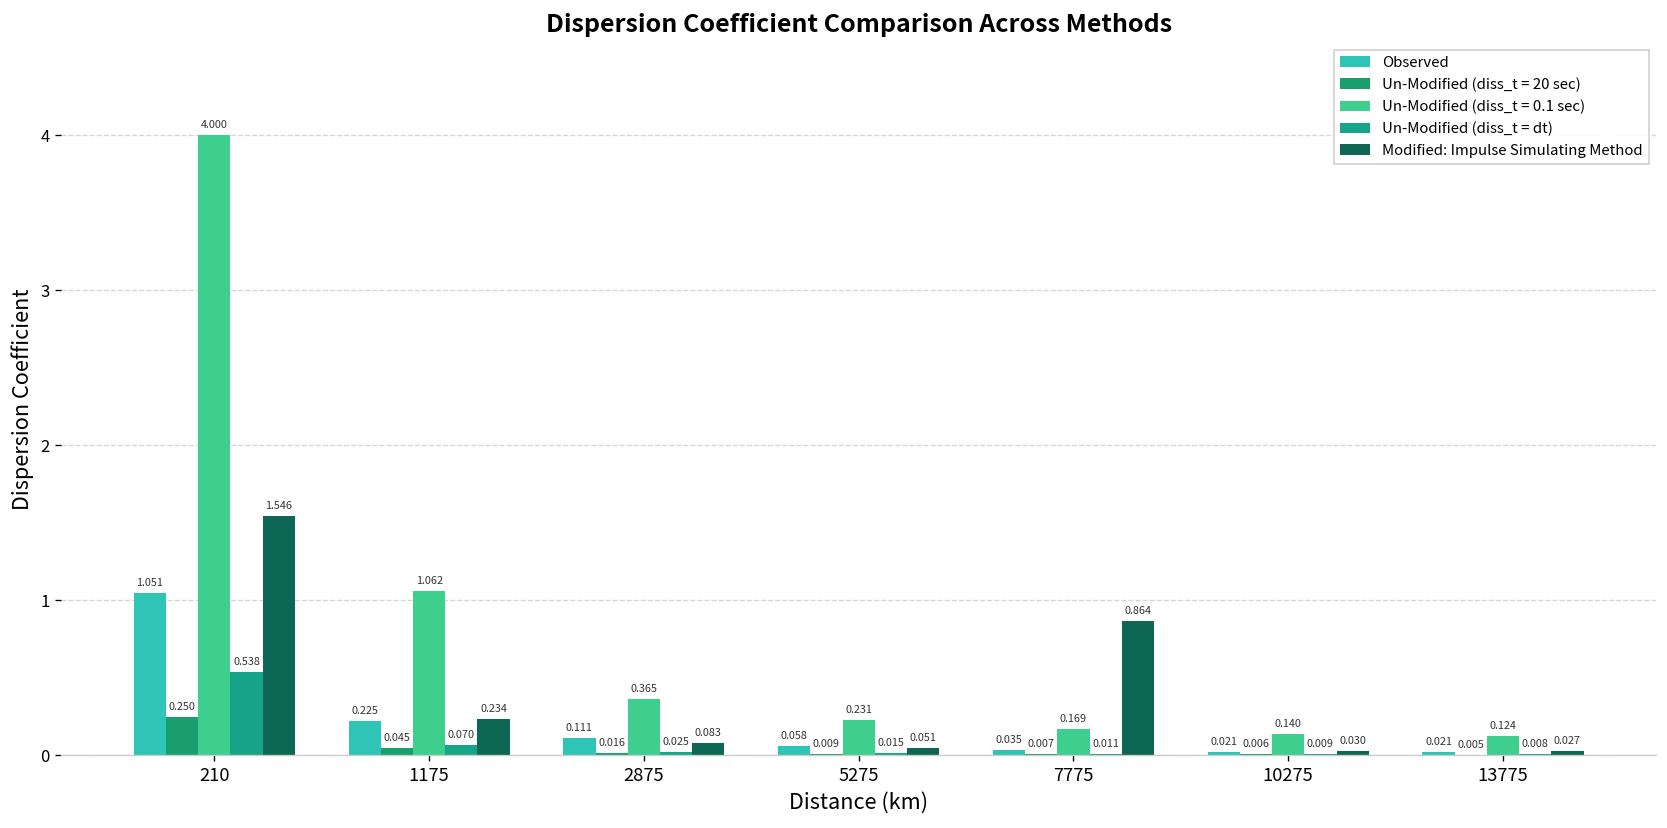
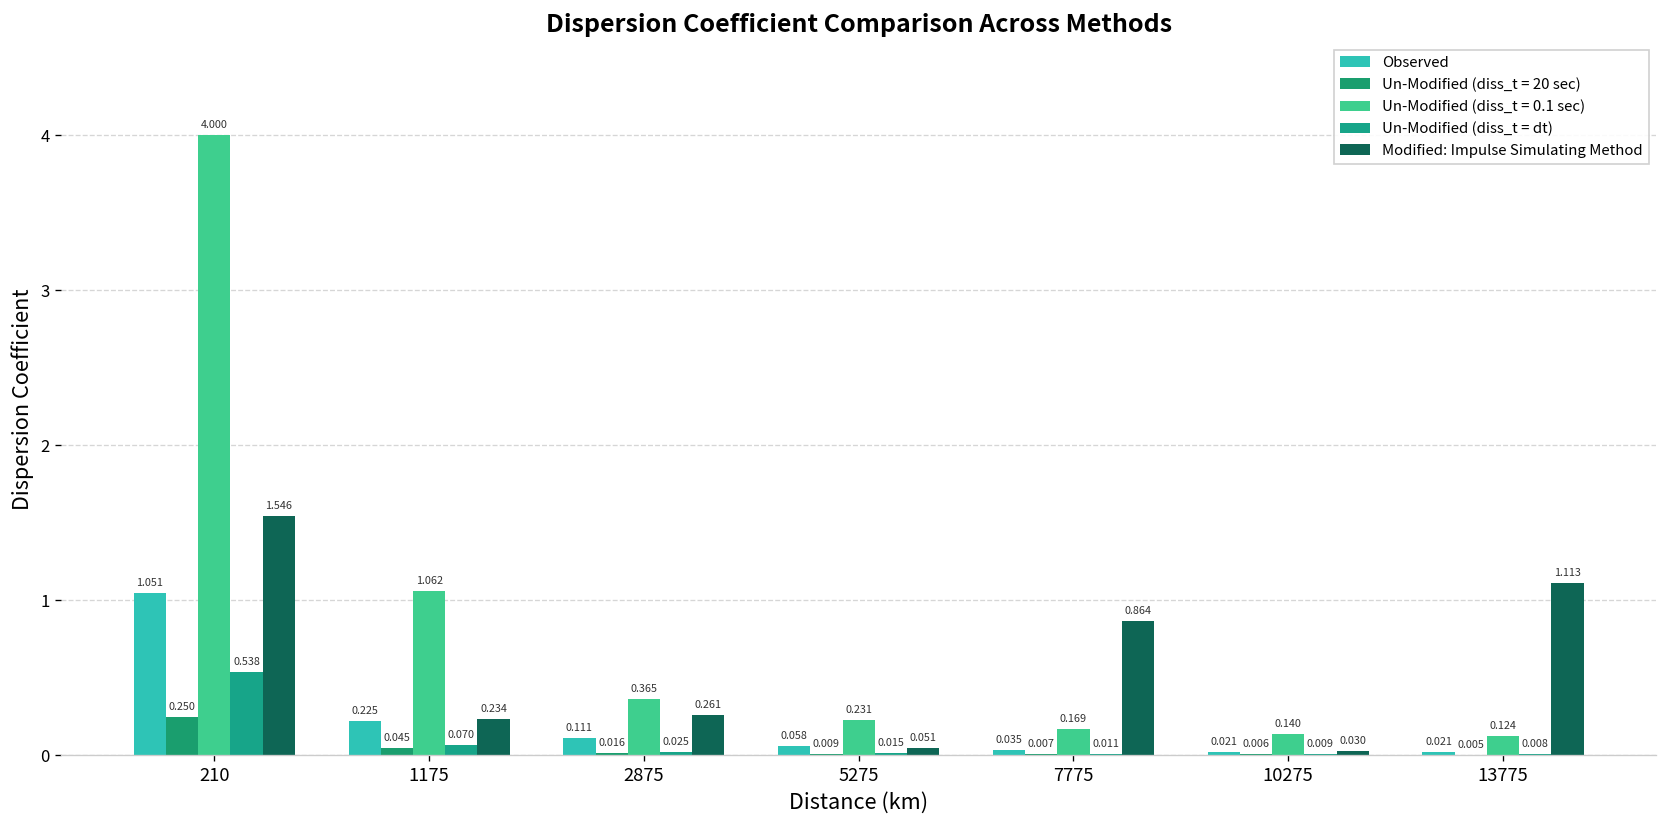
Modified: Impulse Simulating Method, 2875: 0.083 -> 0.261
Modified: Impulse Simulating Method, 13775: 0.027 -> 1.113
